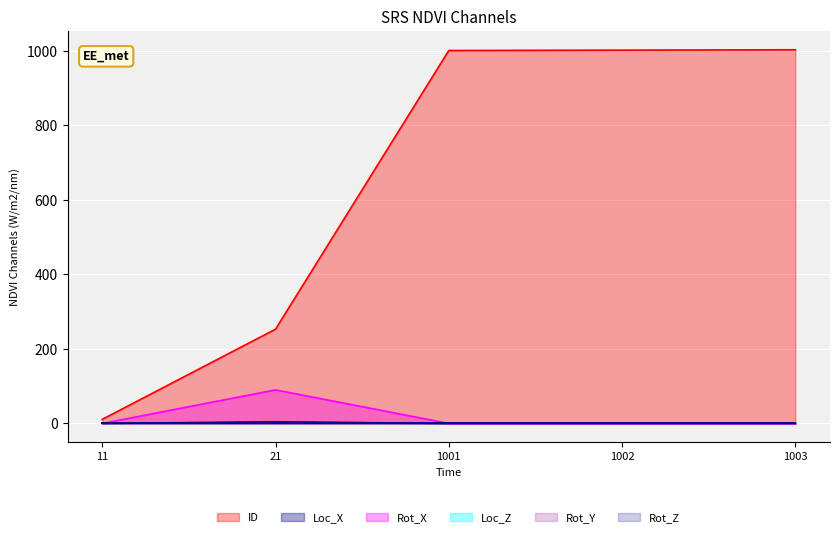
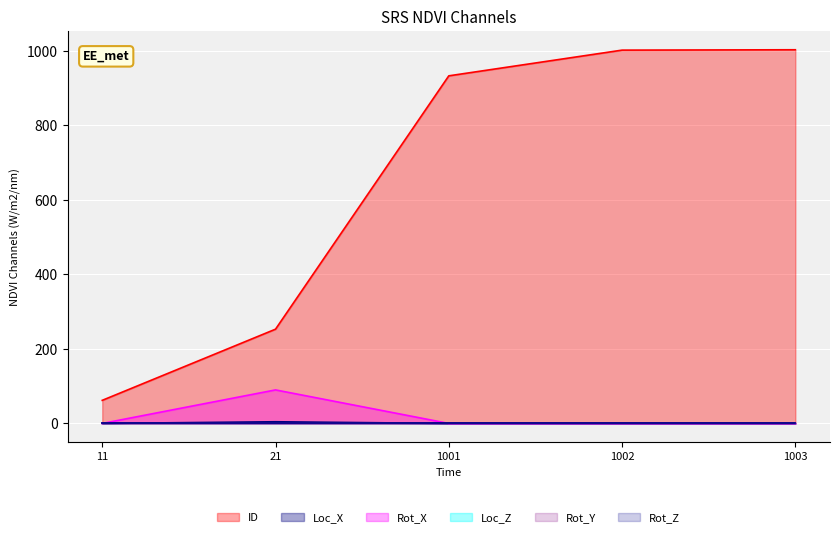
ID, 11: 10 -> 60
ID, 1001: 1000 -> 930
